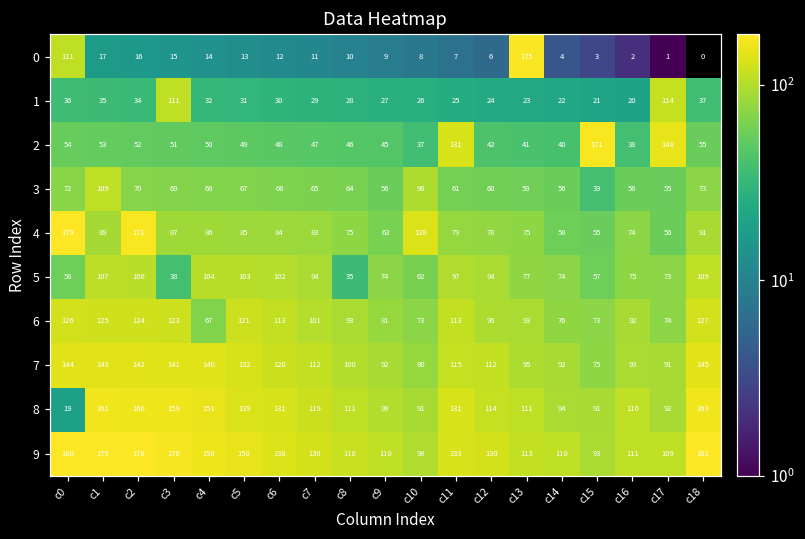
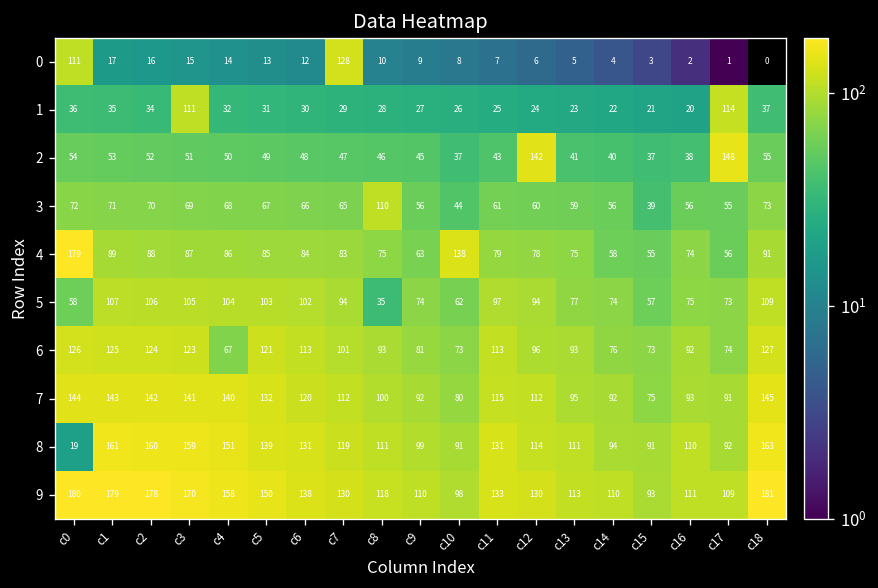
0, c7: 11 -> 128
0, c13: 175 -> 5
2, c11: 131 -> 43
2, c12: 42 -> 142
2, c15: 171 -> 37
3, c1: 109 -> 71
3, c8: 64 -> 110
3, c10: 96 -> 44
4, c2: 171 -> 88
5, c3: 38 -> 105
